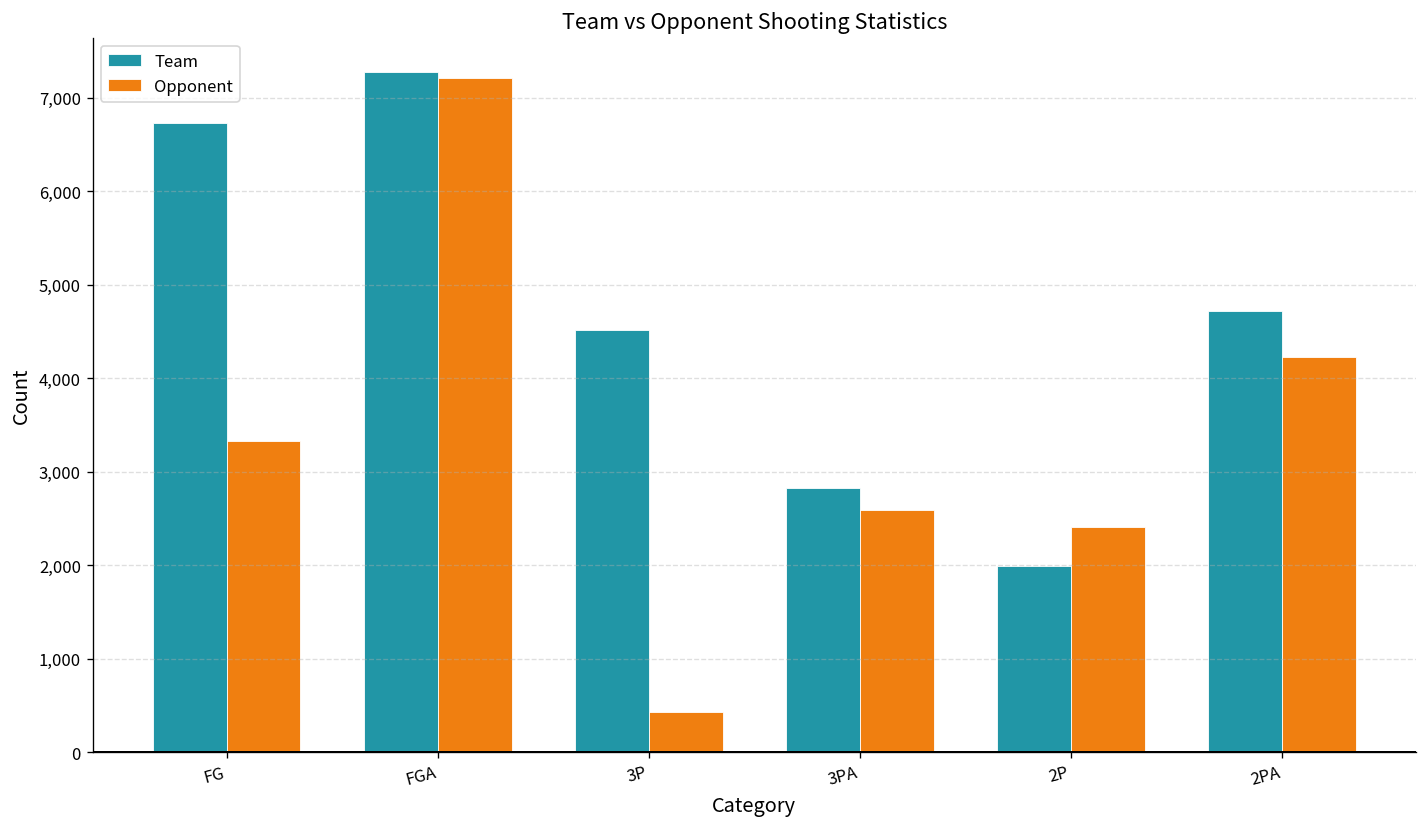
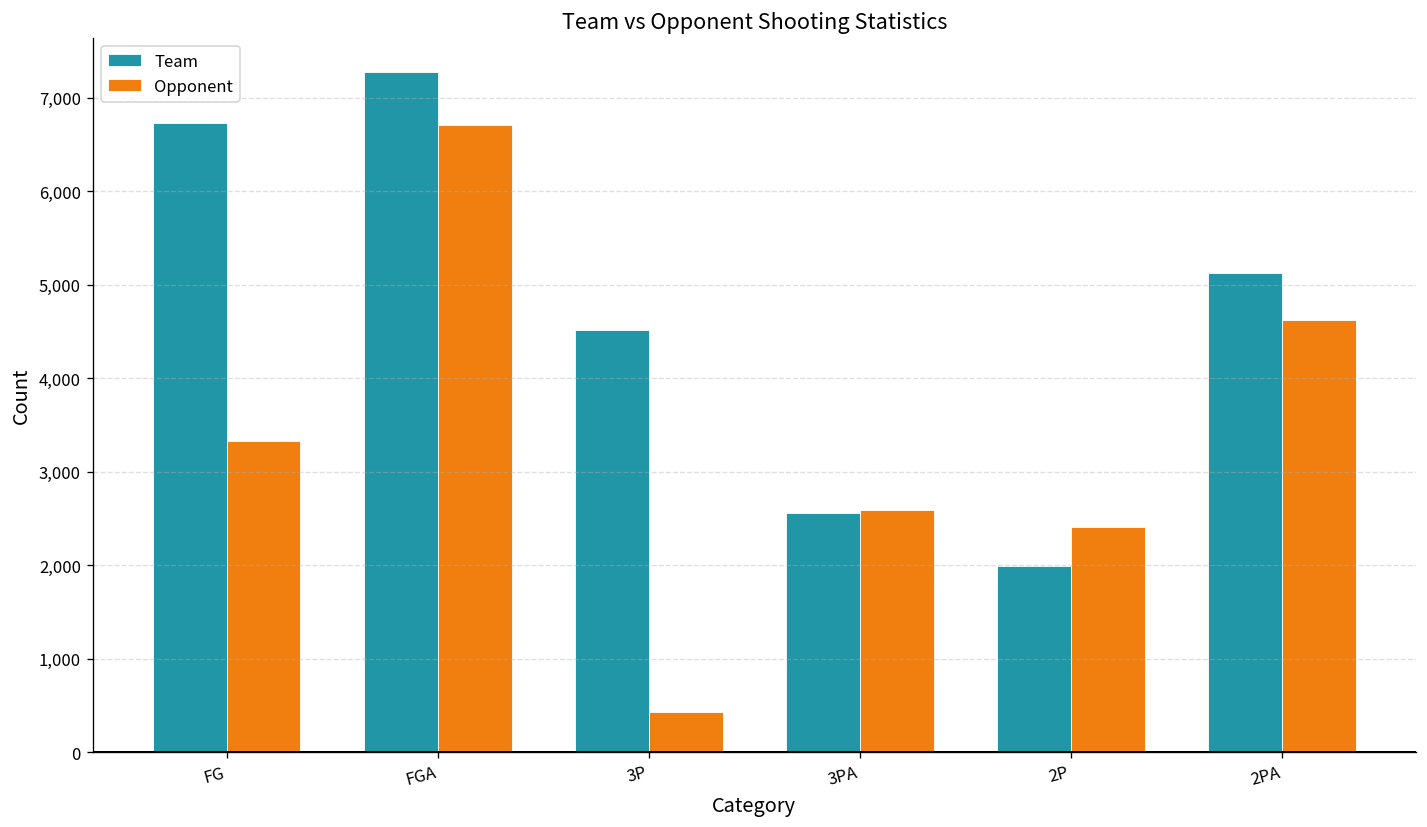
Opponent, FGA: 7,200 -> 6,700
Team, 3PA: 2,800 -> 2,600
Team, 2PA: 4,700 -> 5,100
Opponent, 2PA: 4,200 -> 4,600
